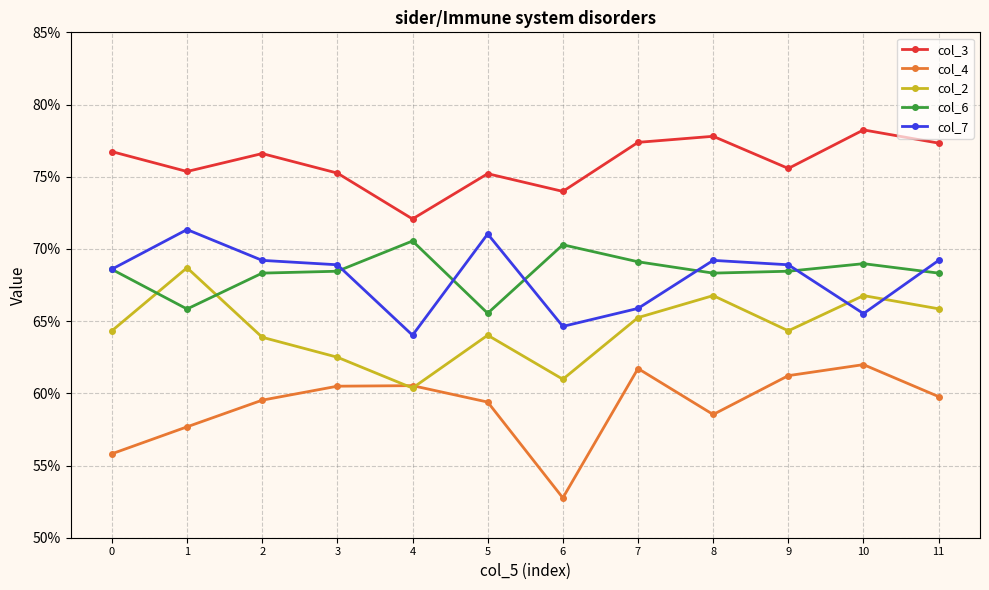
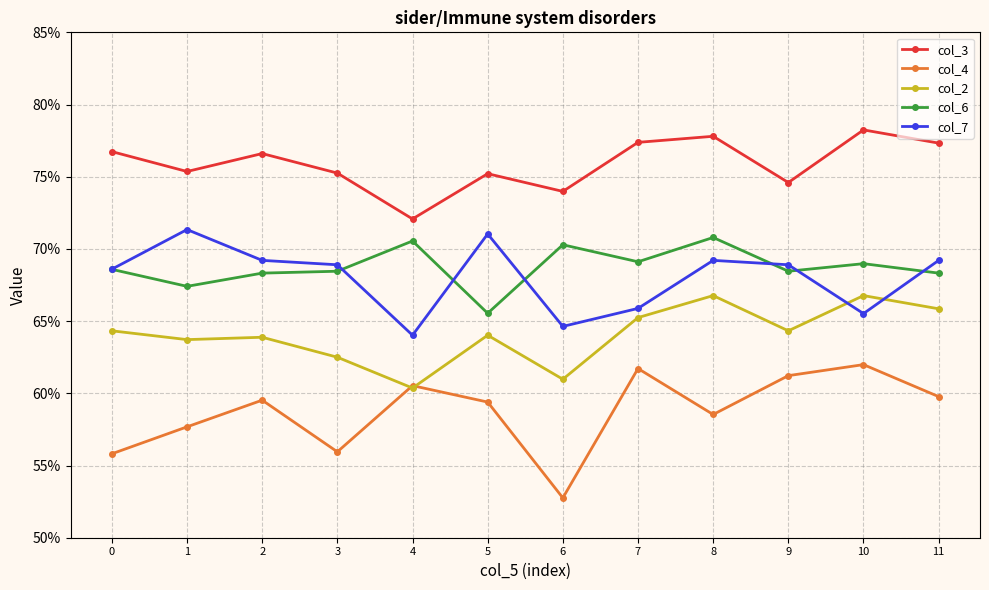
col_2, 1: 68.7% -> 63.7%
col_6, 1: 65.8% -> 67.4%
col_4, 3: 60.5% -> 55.9%
col_6, 8: 68.3% -> 70.8%
col_3, 9: 75.6% -> 74.6%
